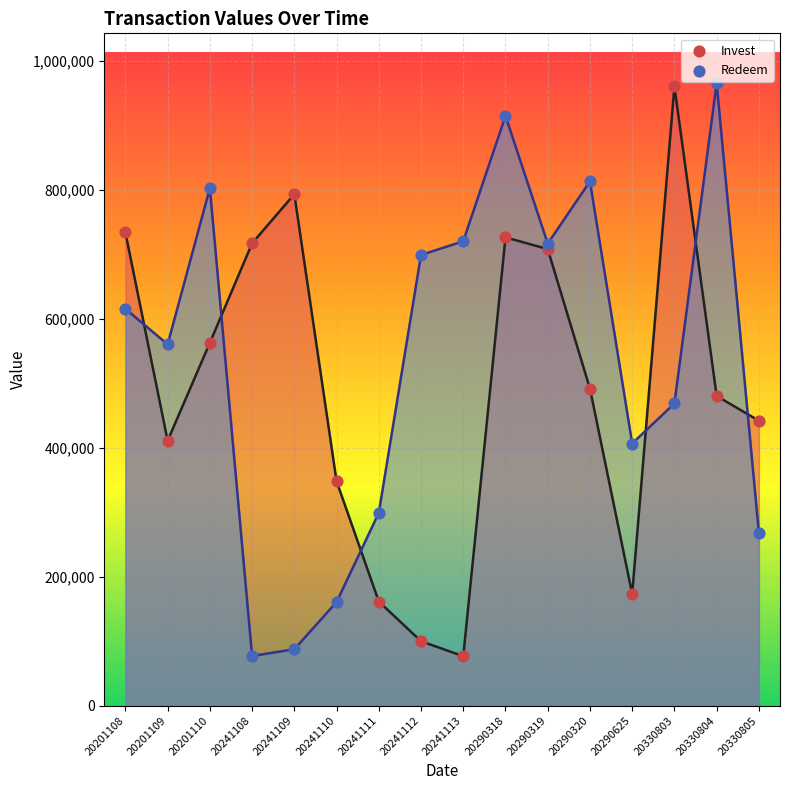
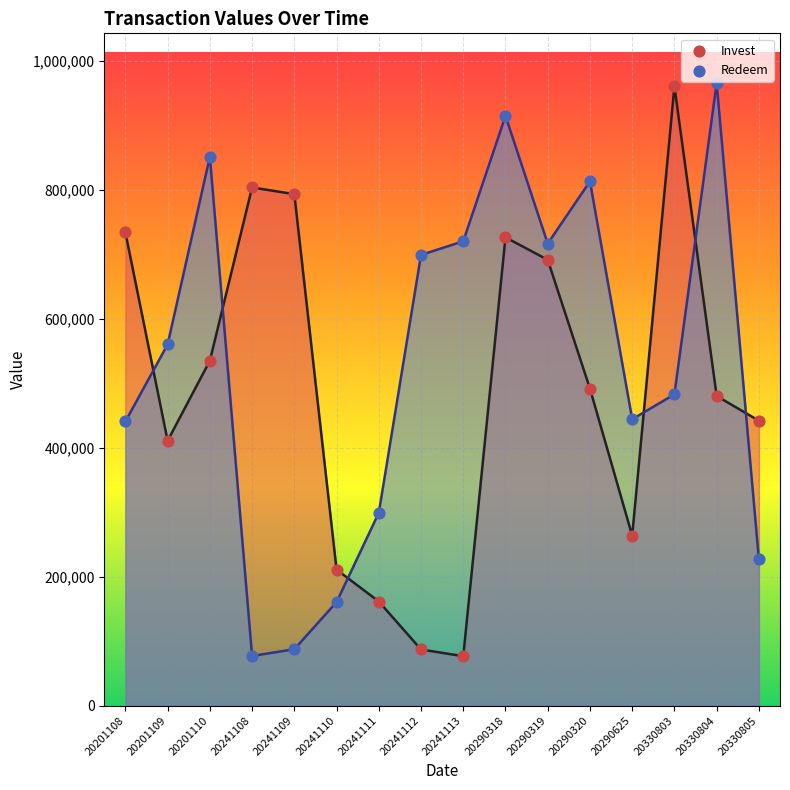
Redeem, 20201108: 620,000 -> 440,000
Invest, 20201110: 560,000 -> 530,000
Redeem, 20201110: 800,000 -> 850,000
Invest, 20241108: 720,000 -> 800,000
Invest, 20241110: 350,000 -> 210,000
Invest, 20241112: 100,000 -> 90,000
Invest, 20290319: 710,000 -> 690,000
Invest, 20290625: 170,000 -> 260,000
Redeem, 20290625: 410,000 -> 440,000
Redeem, 20330803: 470,000 -> 480,000
Redeem, 20330805: 270,000 -> 230,000
